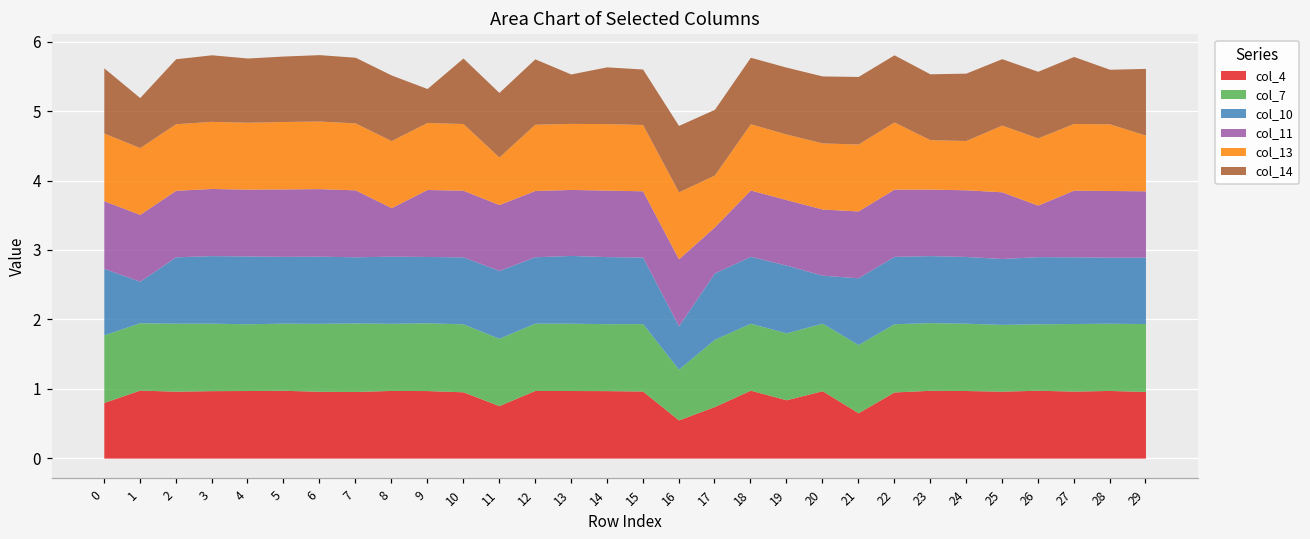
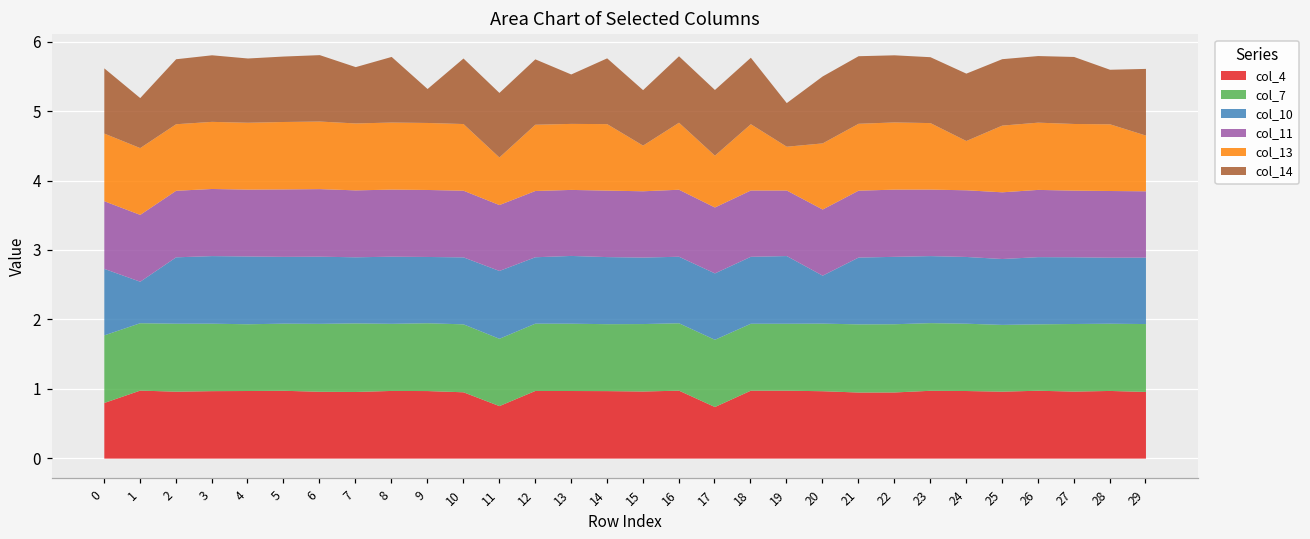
col_14, 7: 0.9 -> 0.8
col_11, 8: 0.7 -> 1.0
col_14, 14: 0.8 -> 0.9
col_13, 15: 1.0 -> 0.7
col_4, 16: 0.6 -> 1.0
col_7, 16: 0.7 -> 1.0
col_10, 16: 0.6 -> 1.0
col_11, 17: 0.7 -> 0.9
col_4, 19: 0.8 -> 1.0
col_13, 19: 0.9 -> 0.6
col_14, 19: 1.0 -> 0.6
col_4, 21: 0.7 -> 1.0
col_13, 23: 0.7 -> 1.0
col_11, 26: 0.7 -> 1.0
